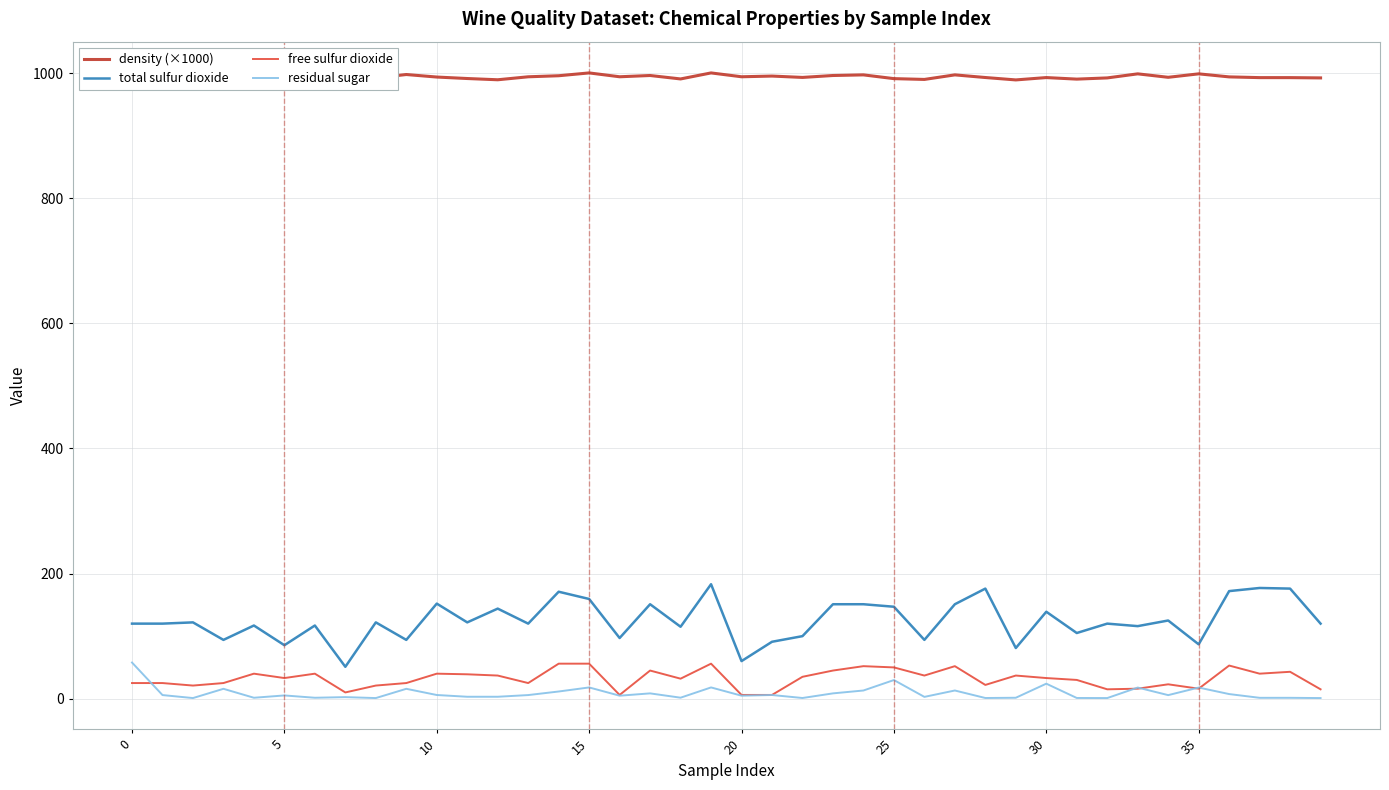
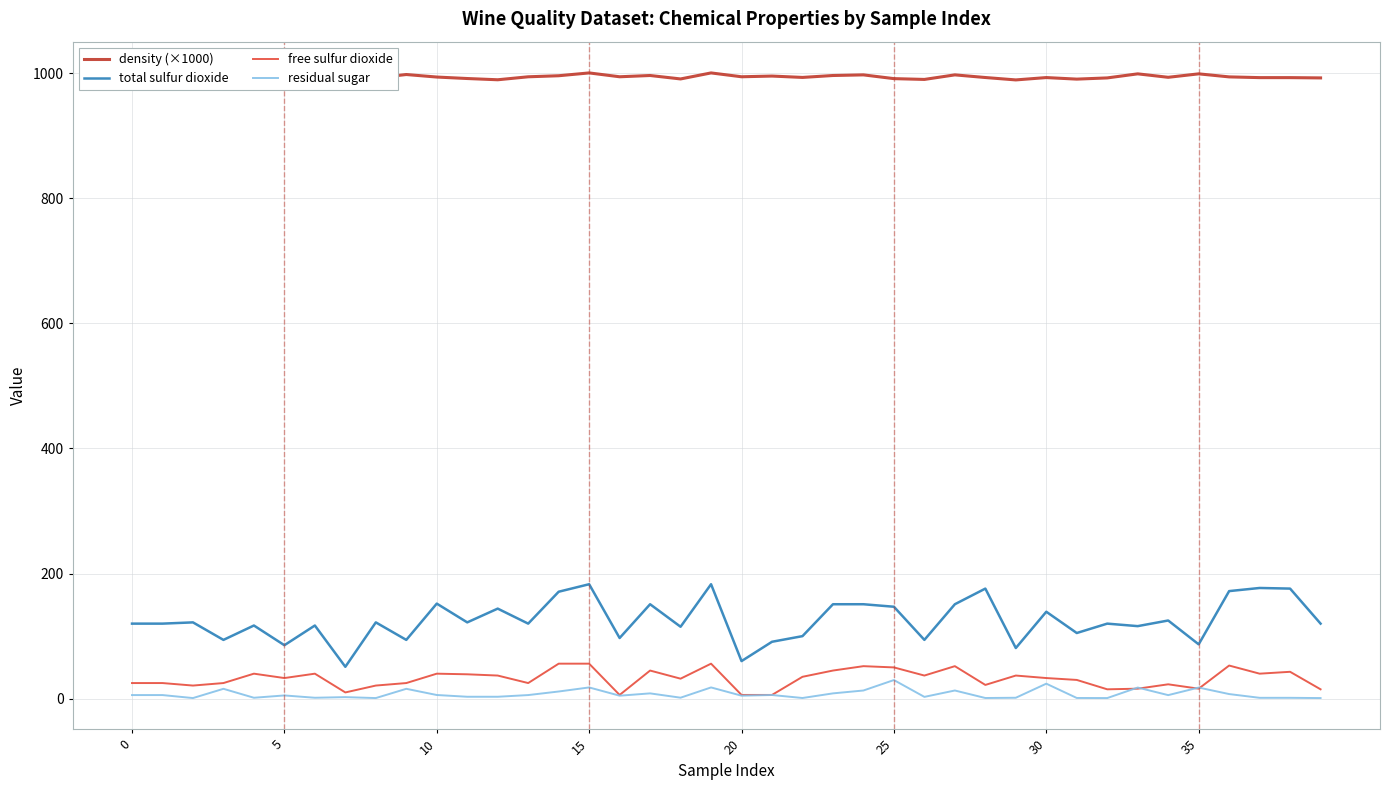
residual sugar, 0: 60 -> 10
total sulfur dioxide, 15: 160 -> 180
